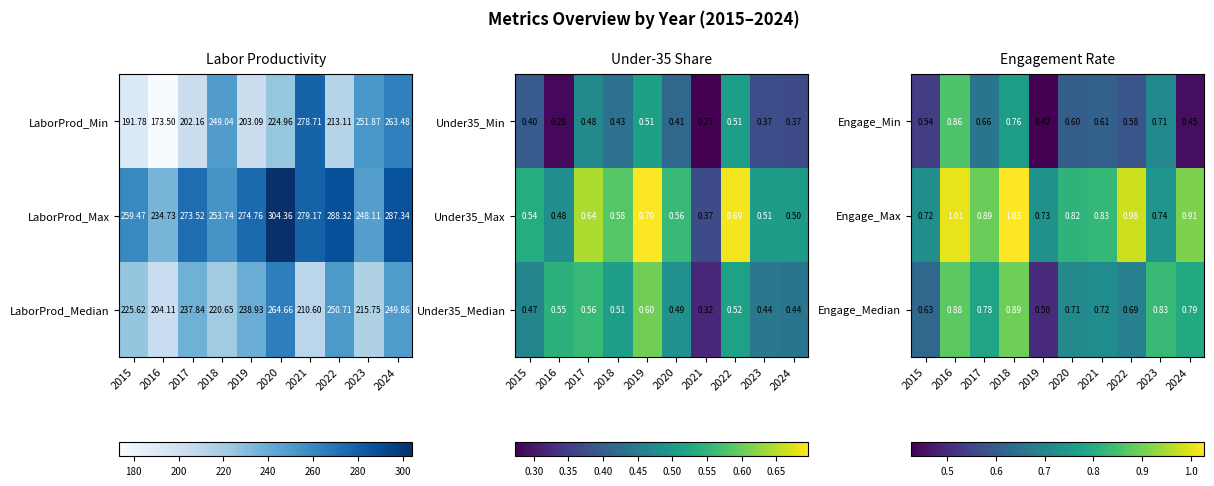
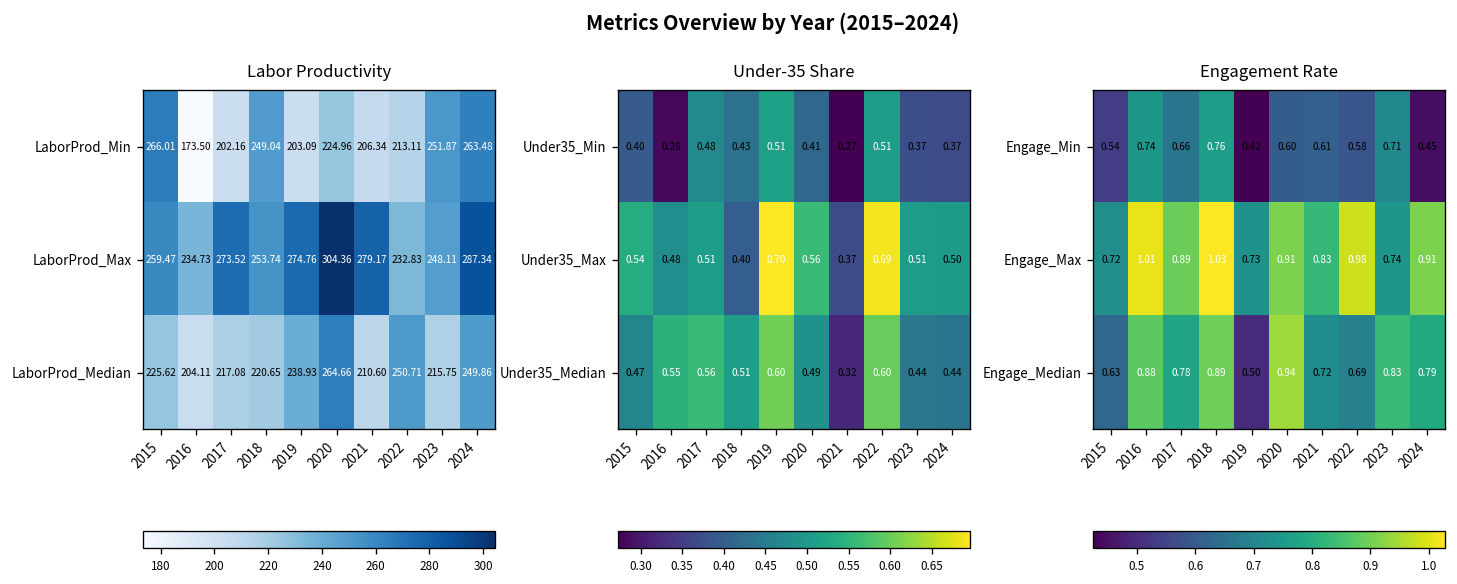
Labor Productivity, LaborProd_Min, 2015: 191.78 -> 266.01
Labor Productivity, LaborProd_Min, 2021: 278.71 -> 206.34
Labor Productivity, LaborProd_Max, 2022: 288.32 -> 232.83
Labor Productivity, LaborProd_Median, 2017: 237.84 -> 217.08
Under-35 Share, Under35_Max, 2017: 0.64 -> 0.51
Under-35 Share, Under35_Max, 2018: 0.58 -> 0.40
Under-35 Share, Under35_Median, 2022: 0.52 -> 0.60
Engagement Rate, Engage_Min, 2016: 0.86 -> 0.74
Engagement Rate, Engage_Max, 2020: 0.82 -> 0.91
Engagement Rate, Engage_Median, 2020: 0.71 -> 0.94
